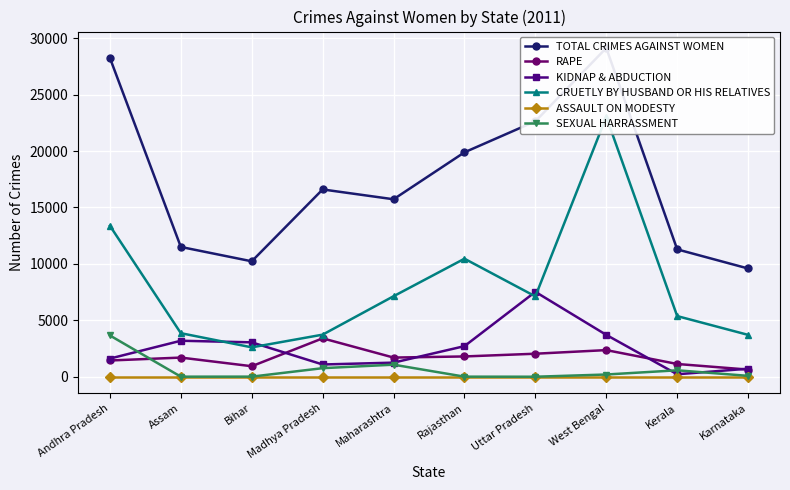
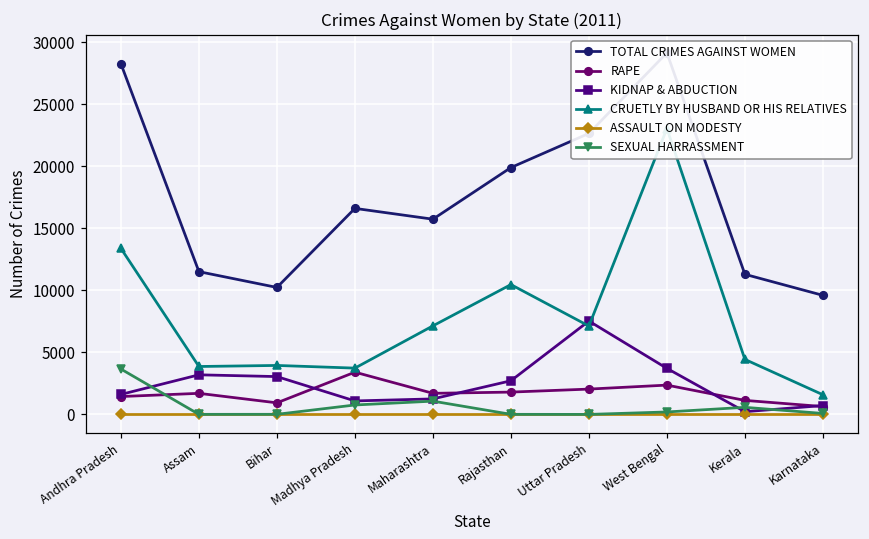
CRUETLY BY HUSBAND OR HIS RELATIVES, Bihar: 2600 -> 3900
CRUETLY BY HUSBAND OR HIS RELATIVES, Kerala: 5400 -> 4400
CRUETLY BY HUSBAND OR HIS RELATIVES, Karnataka: 3700 -> 1600
